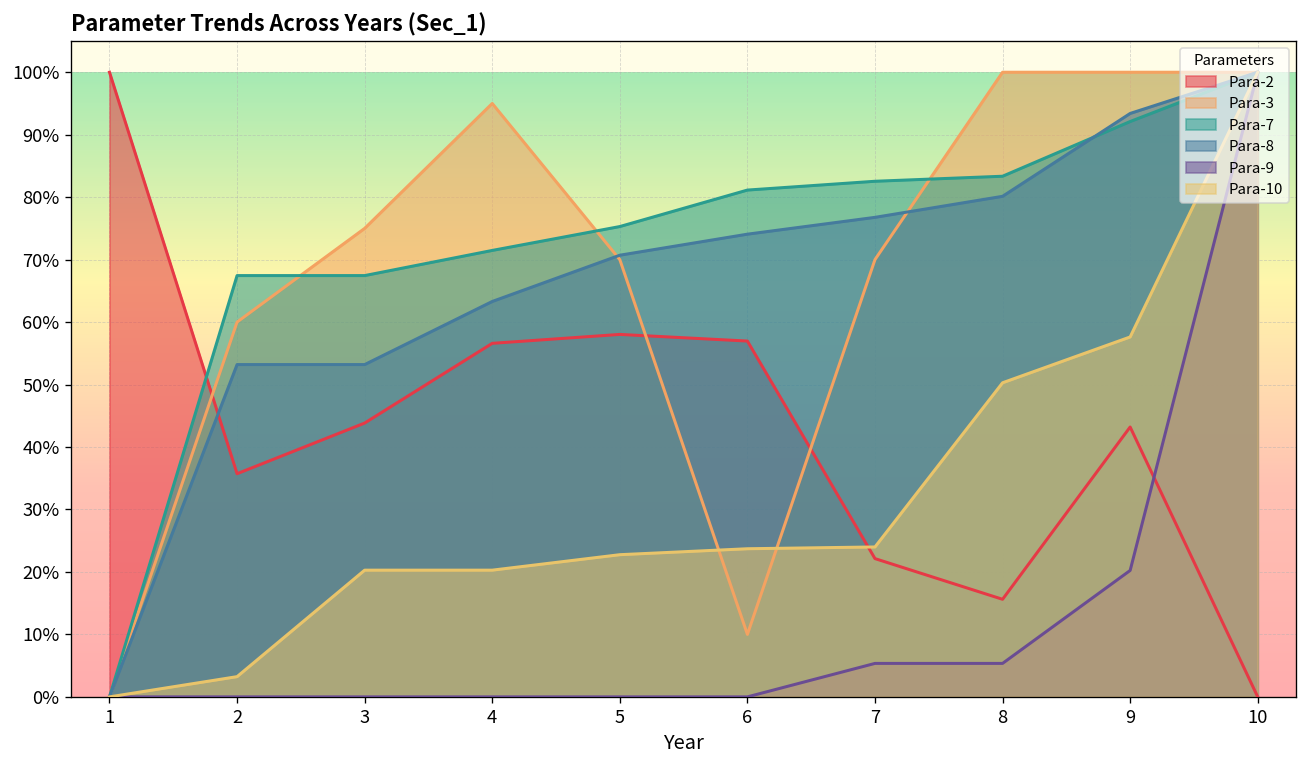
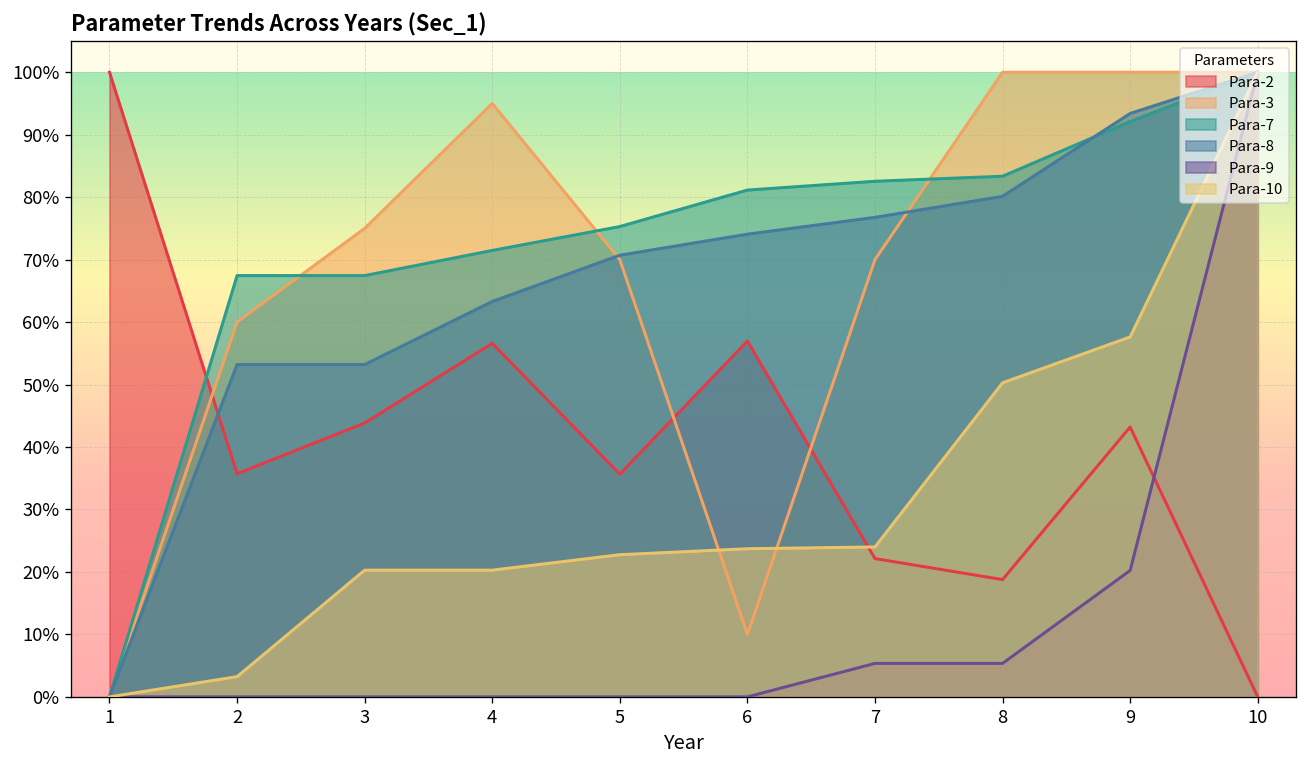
Para-2, 5: 58% -> 36%
Para-2, 8: 16% -> 19%
